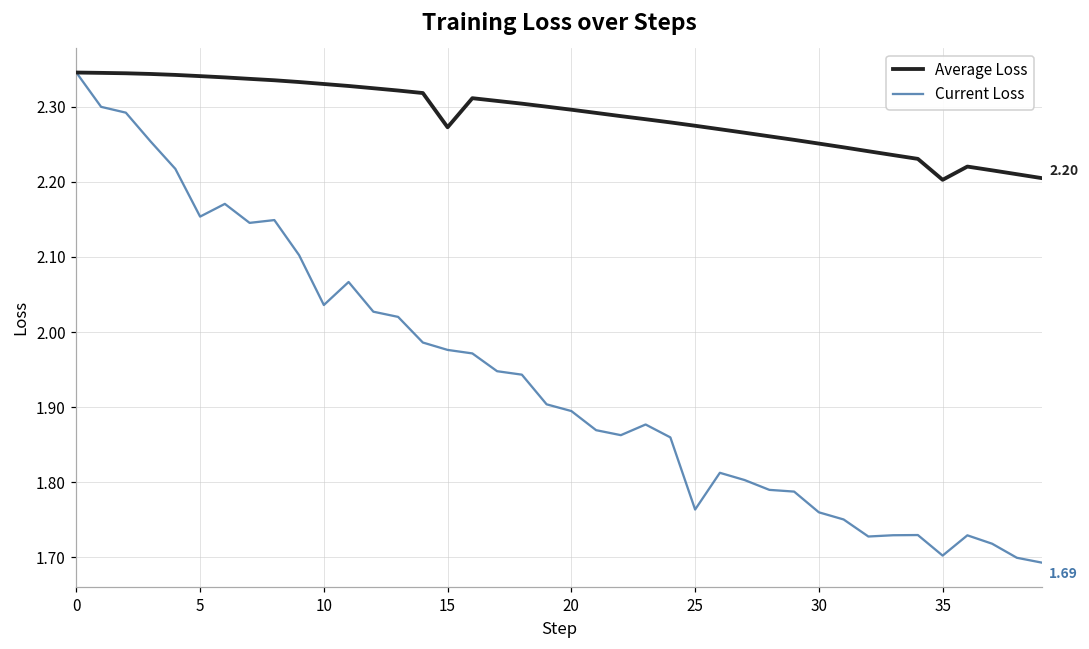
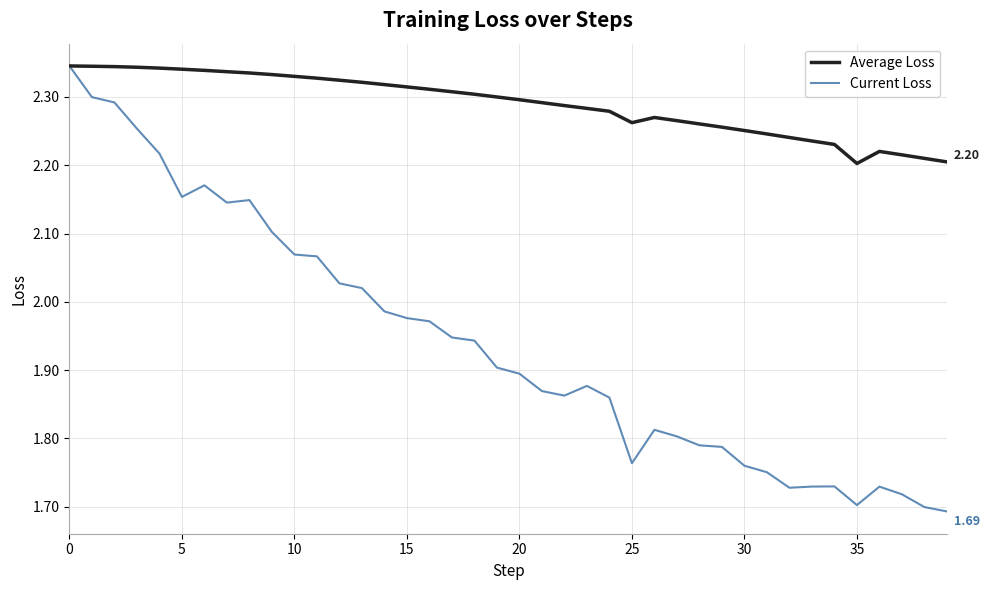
Current Loss, 10: 2.04 -> 2.07
Average Loss, 15: 2.27 -> 2.31
Average Loss, 25: 2.27 -> 2.26
